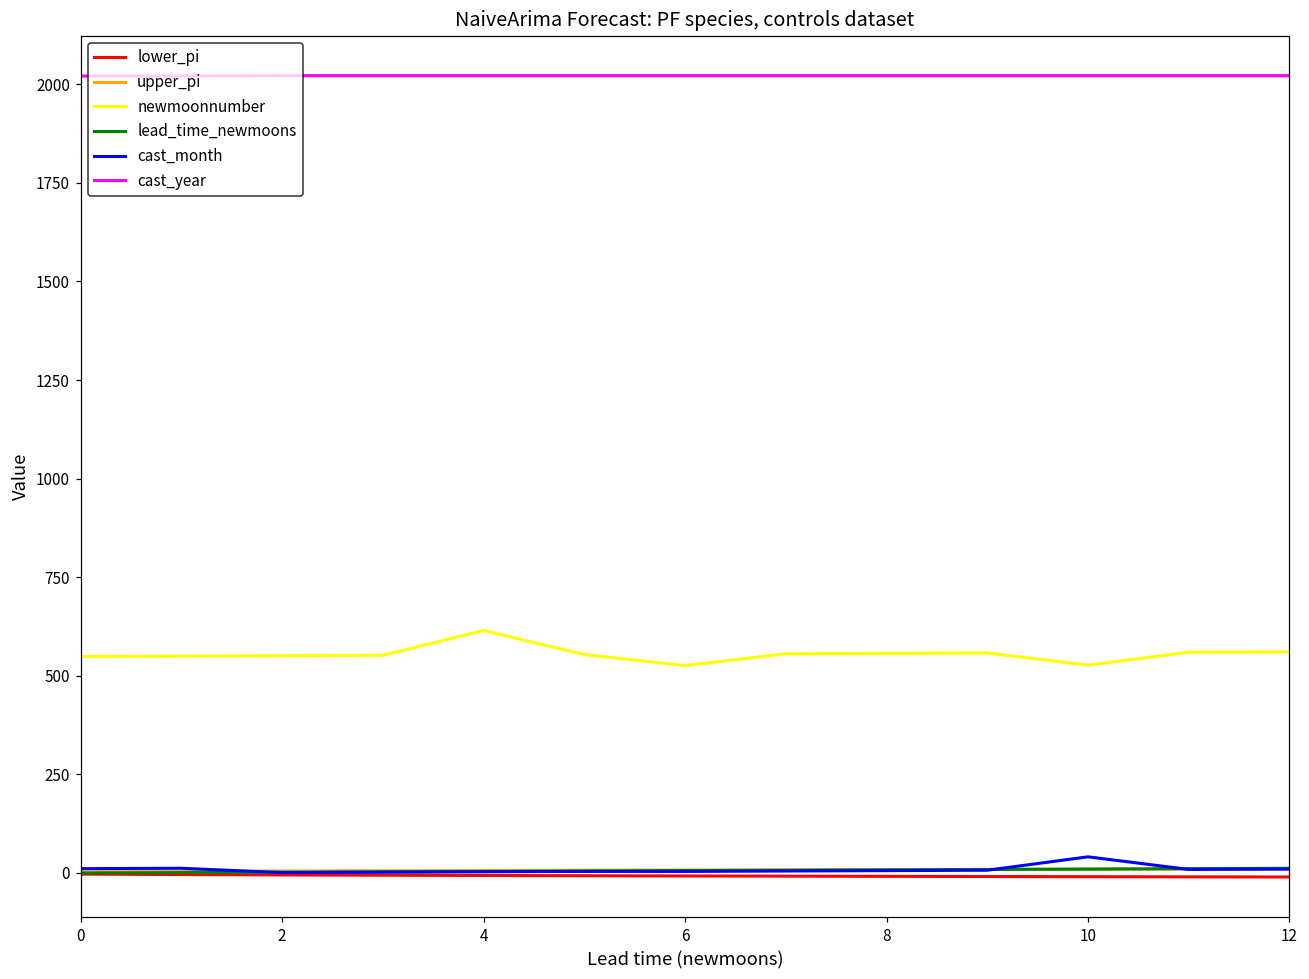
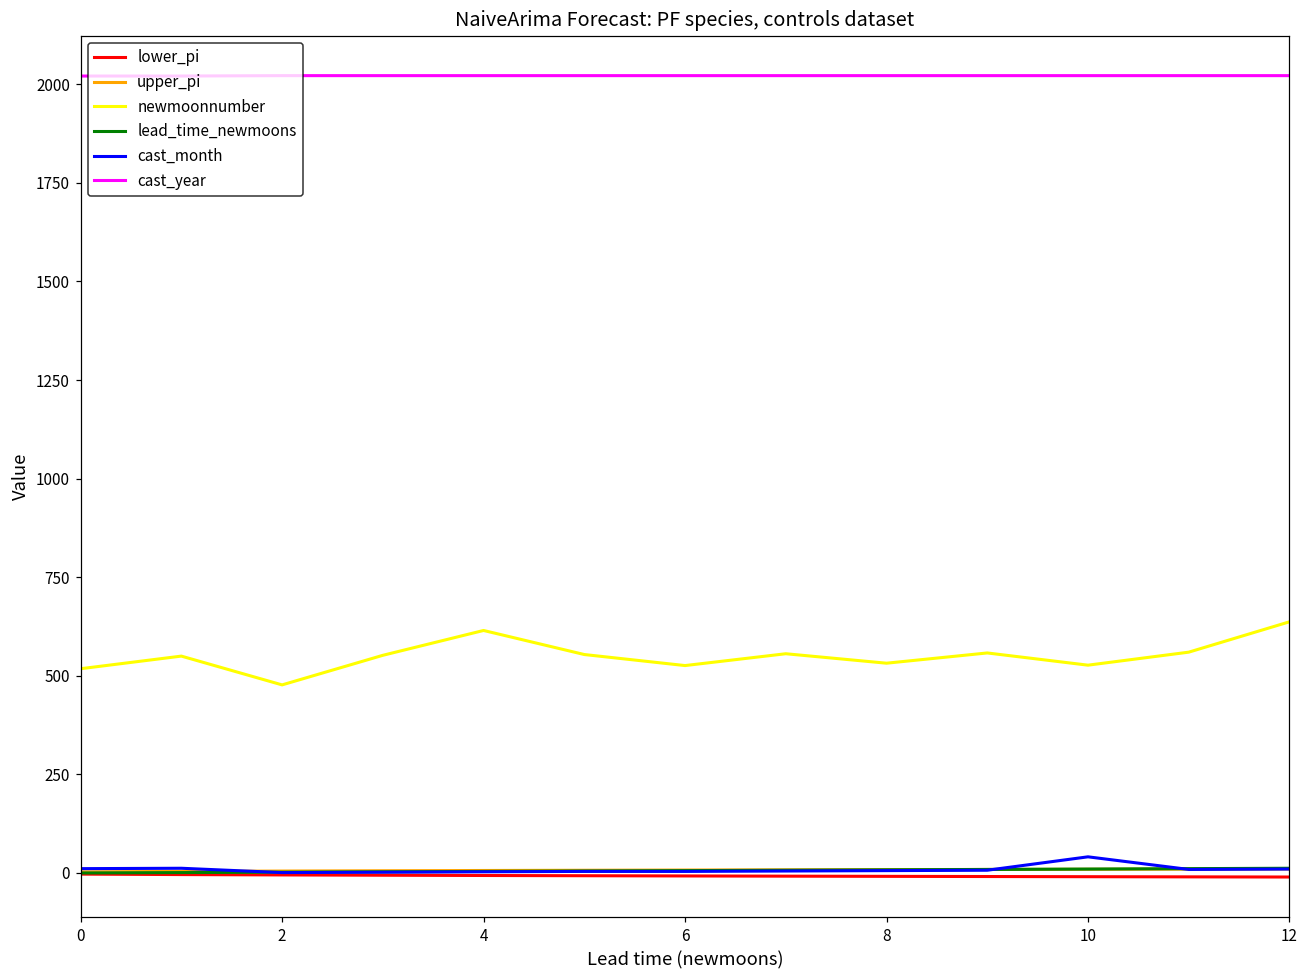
newmoonnumber, 0: 550 -> 520
newmoonnumber, 2: 550 -> 480
newmoonnumber, 8: 560 -> 530
newmoonnumber, 12: 560 -> 640
